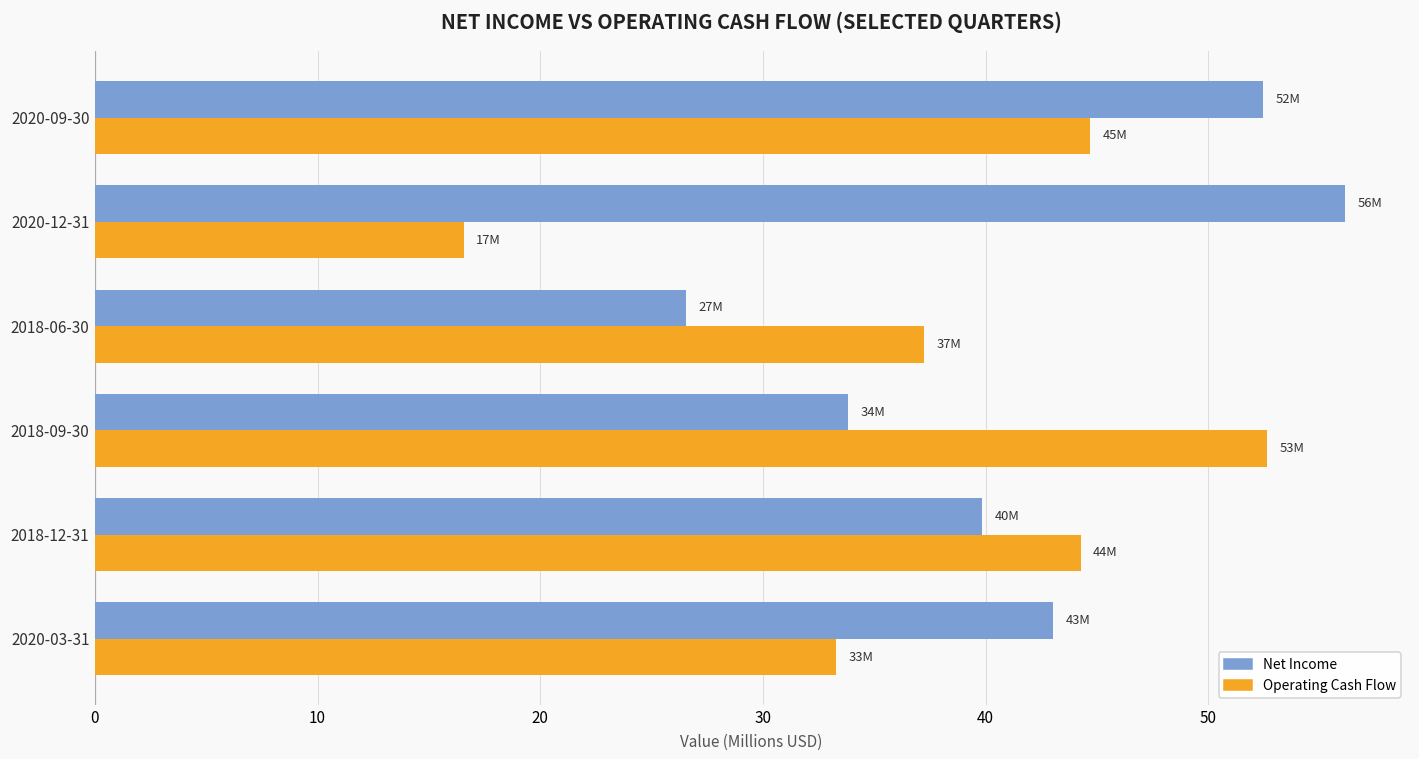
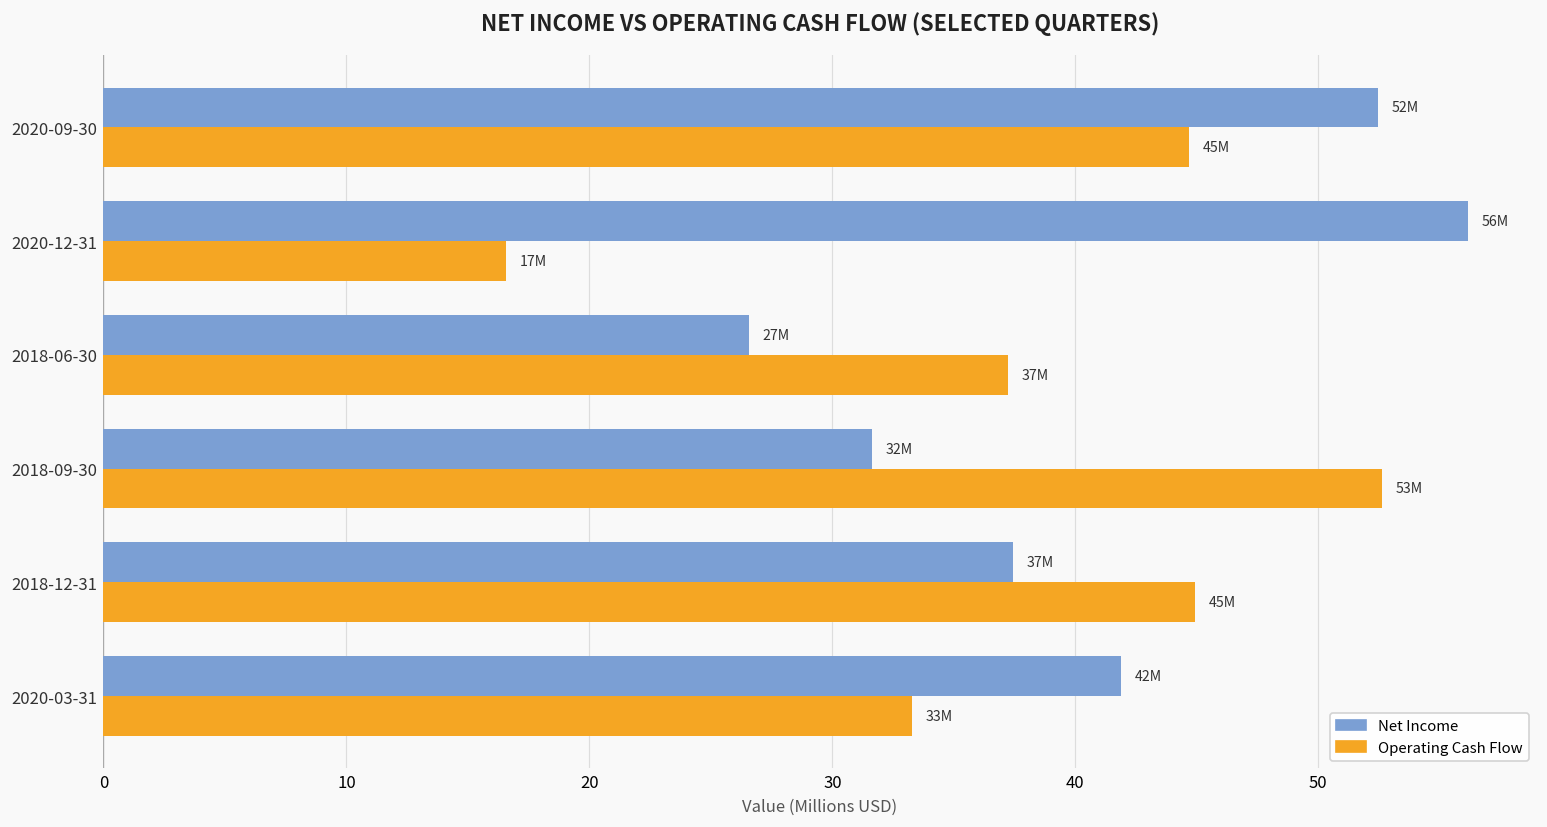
Net Income, 2018-09-30: 34M -> 32M
Net Income, 2018-12-31: 40M -> 37M
Operating Cash Flow, 2018-12-31: 44M -> 45M
Net Income, 2020-03-31: 43M -> 42M
